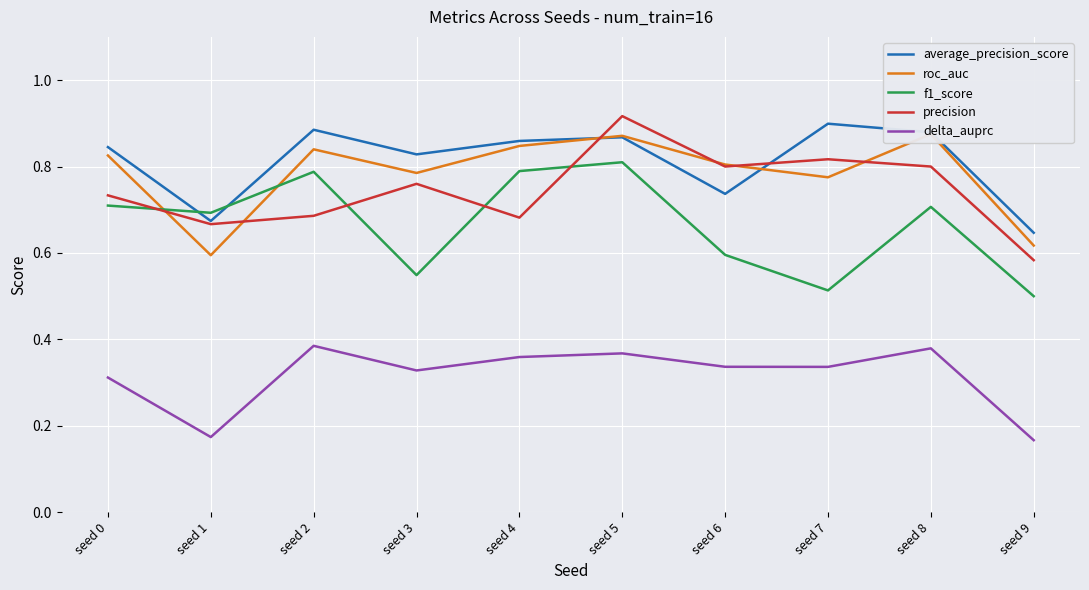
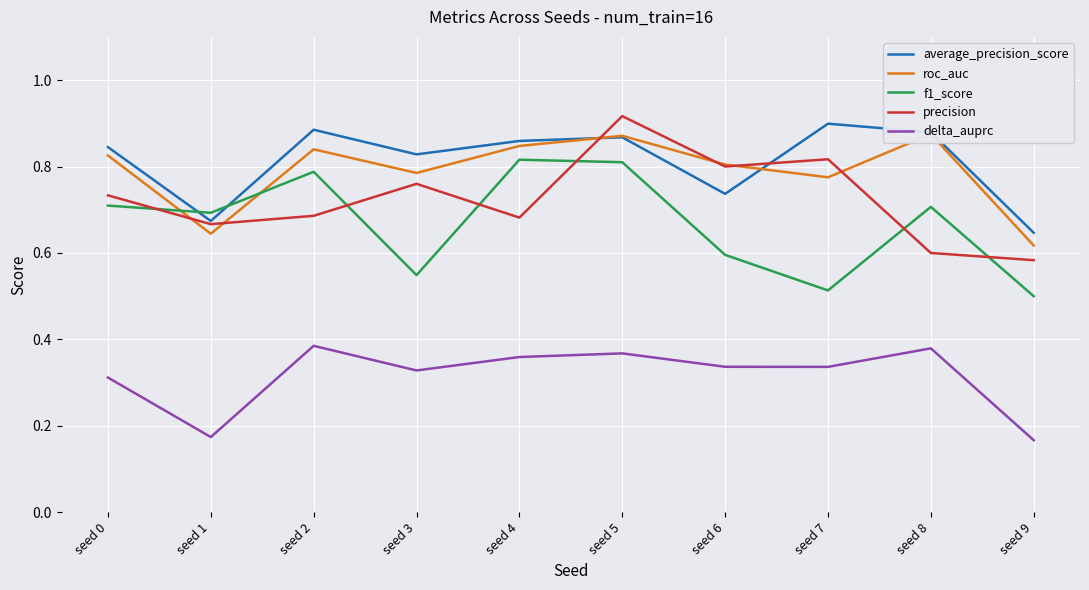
roc_auc, seed 1: 0.59 -> 0.64
f1_score, seed 4: 0.79 -> 0.82
precision, seed 8: 0.8 -> 0.6
